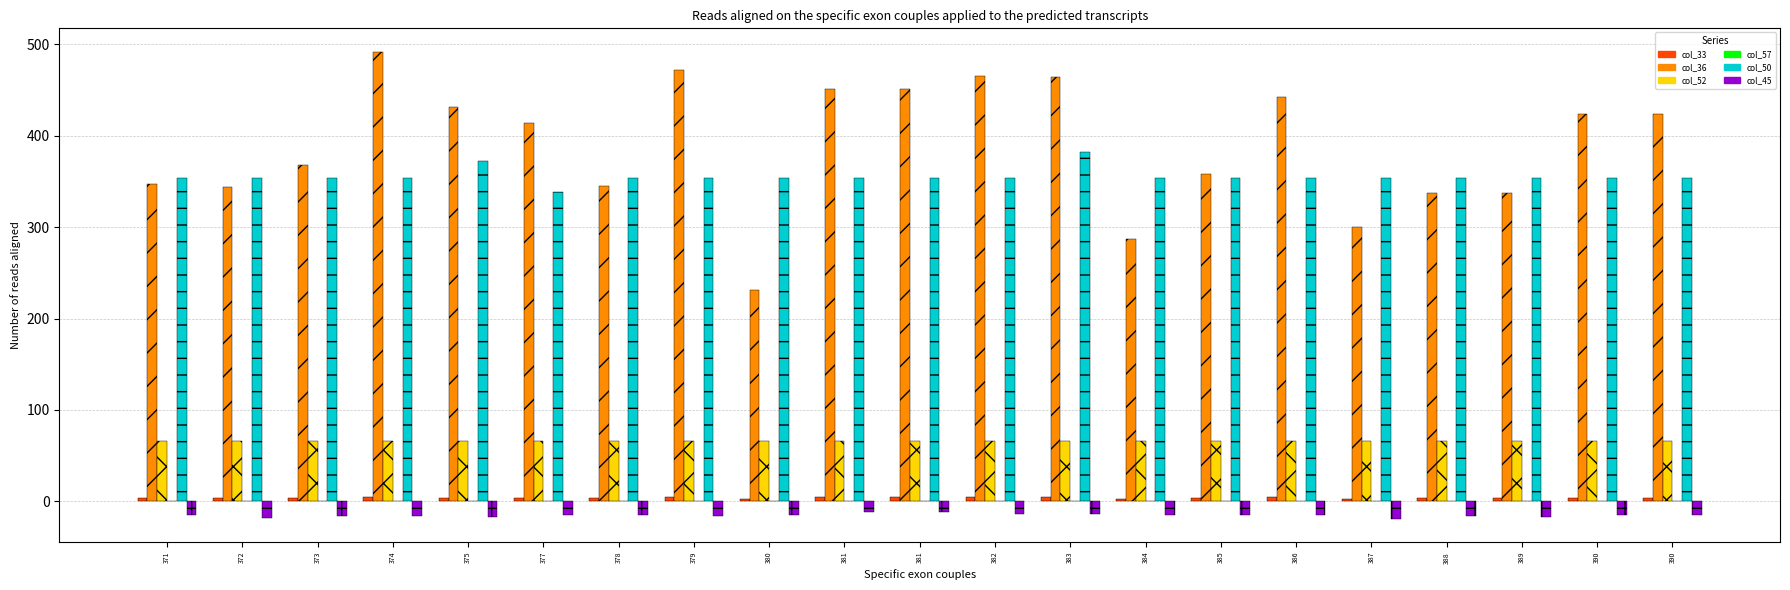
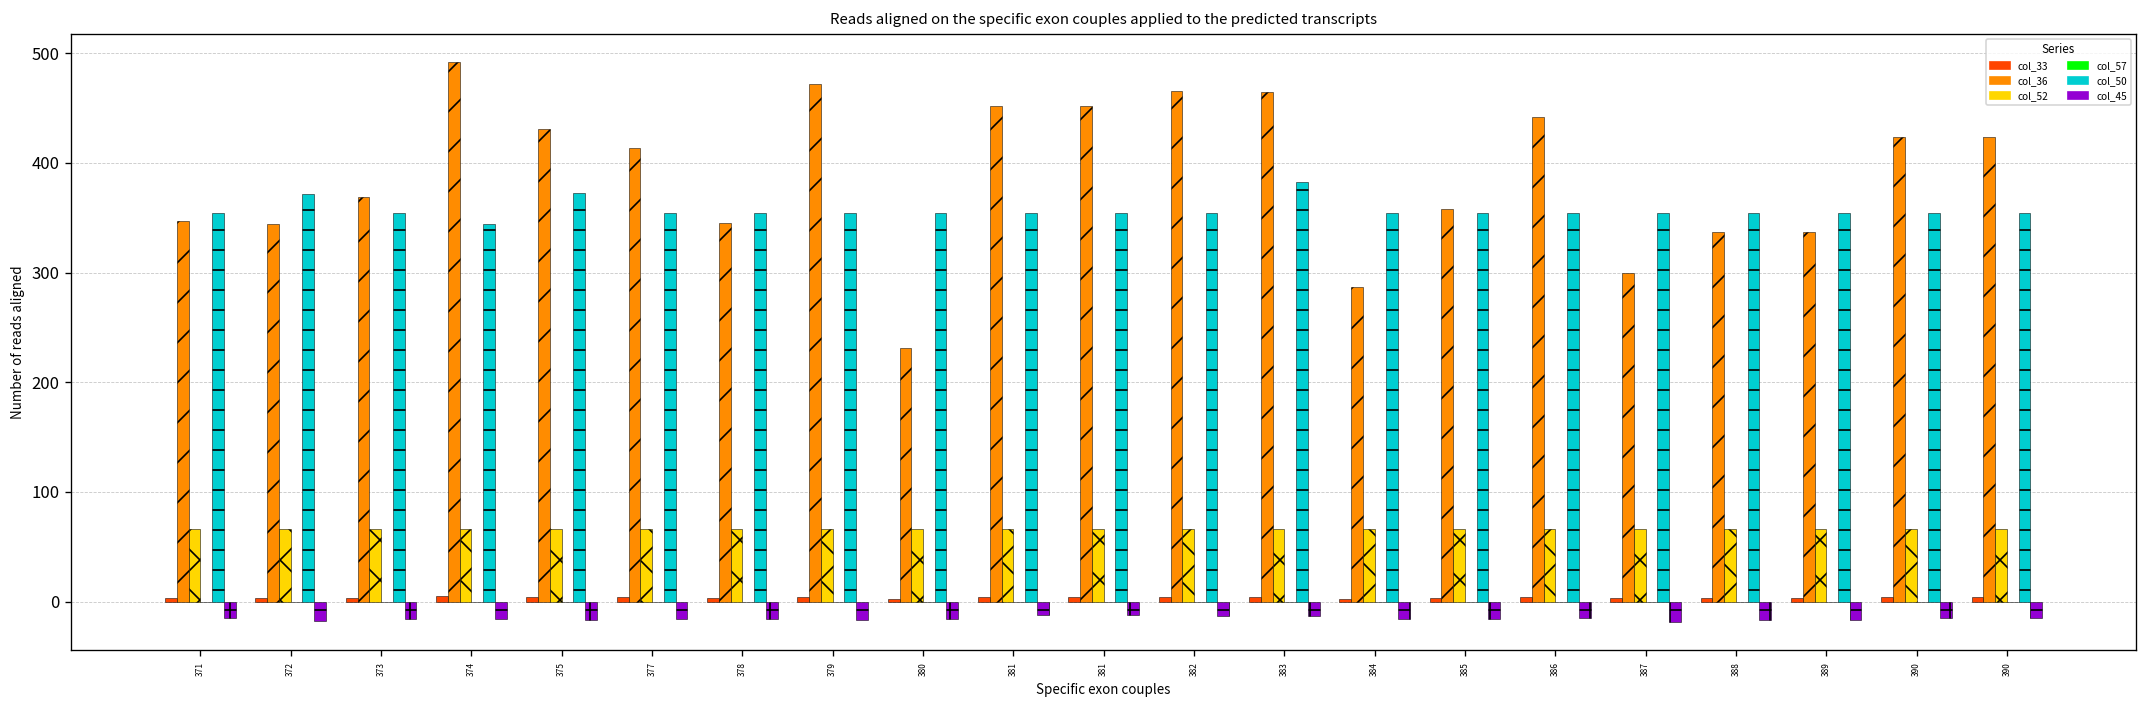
col_50, 372: 350 -> 370
col_50, 374: 350 -> 340
col_50, 377: 340 -> 350
